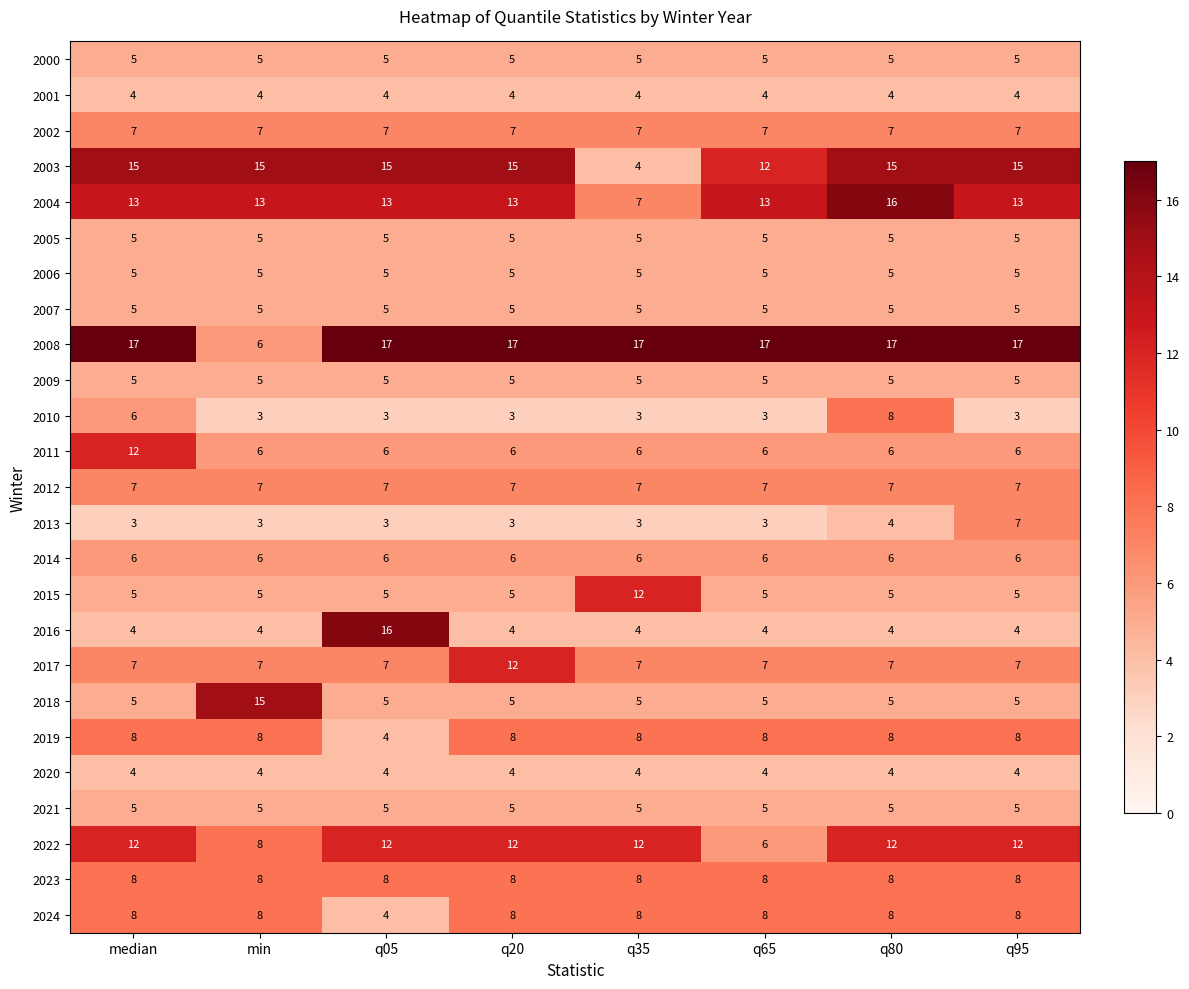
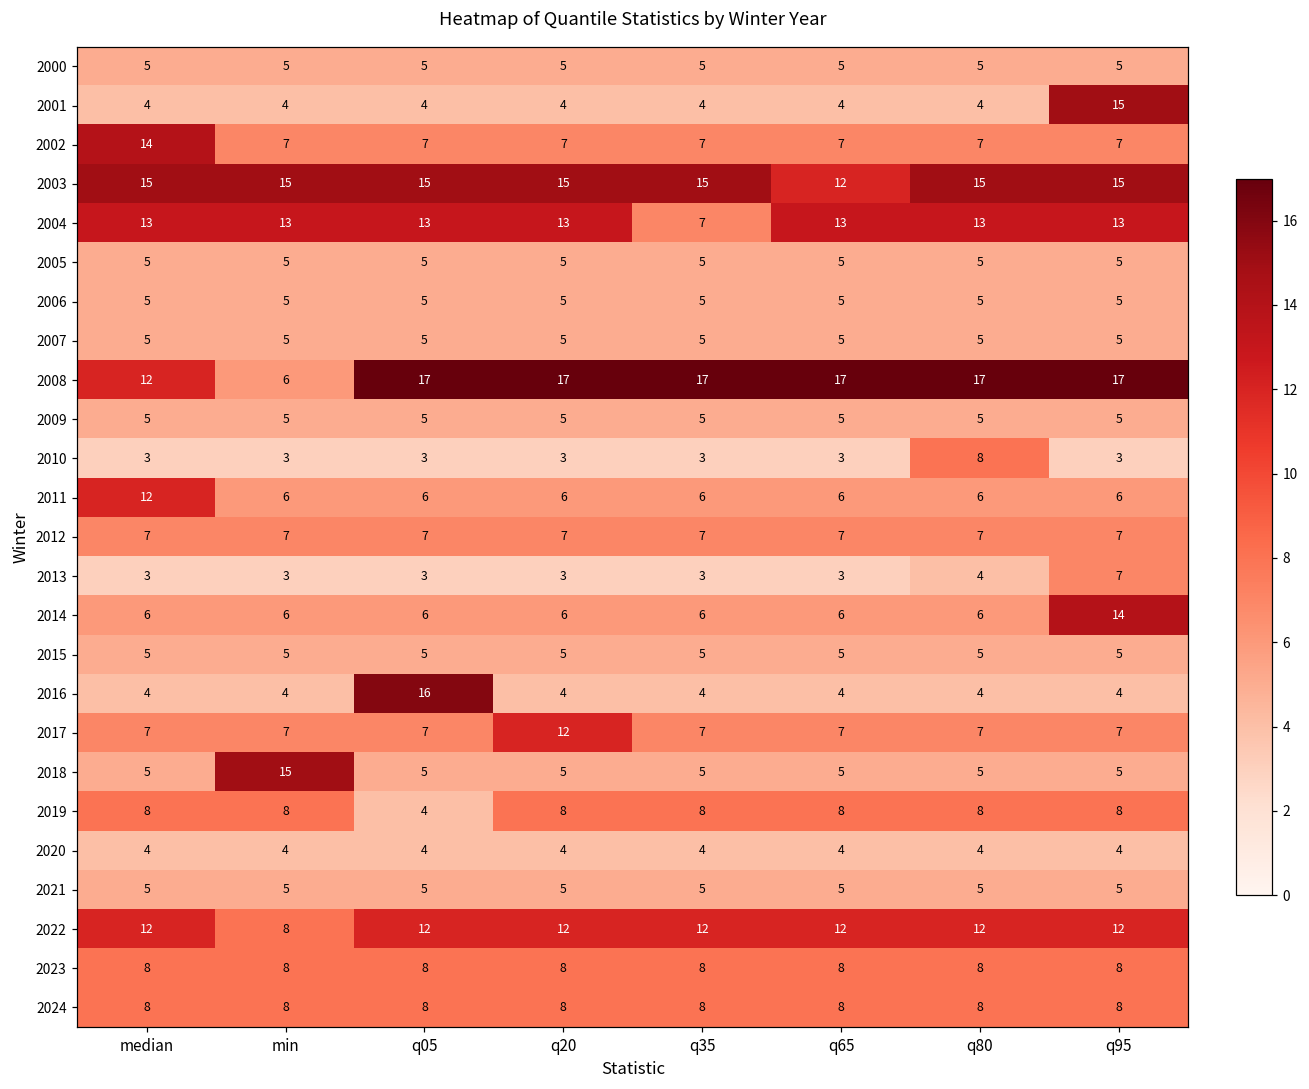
2001, q95: 4 -> 15
2002, median: 7 -> 14
2003, q35: 4 -> 15
2004, q80: 16 -> 13
2008, median: 17 -> 12
2010, median: 6 -> 3
2014, q95: 6 -> 14
2015, q35: 12 -> 5
2022, q65: 6 -> 12
2024, q05: 4 -> 8
